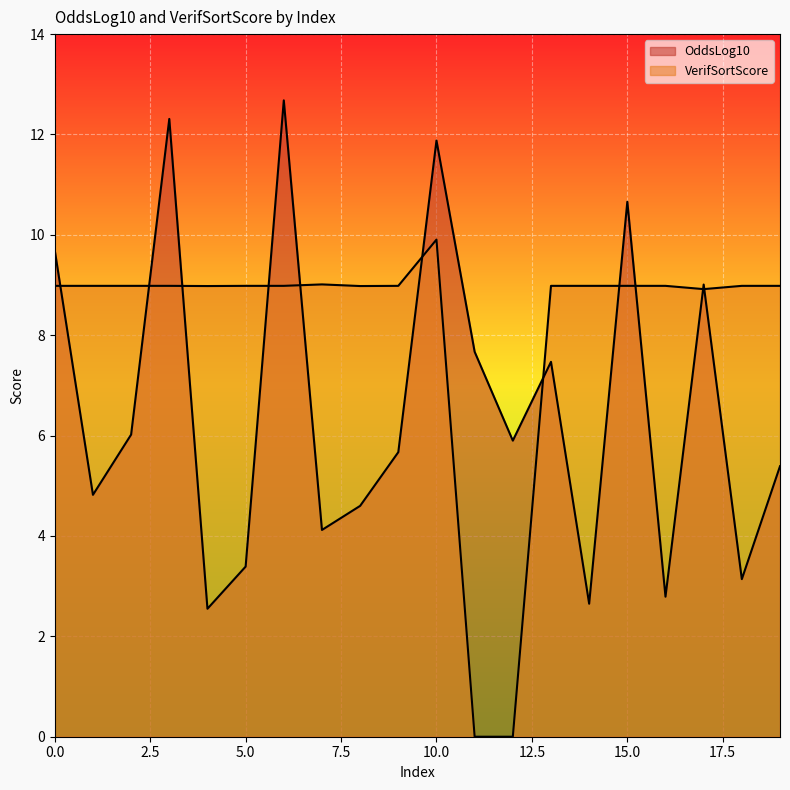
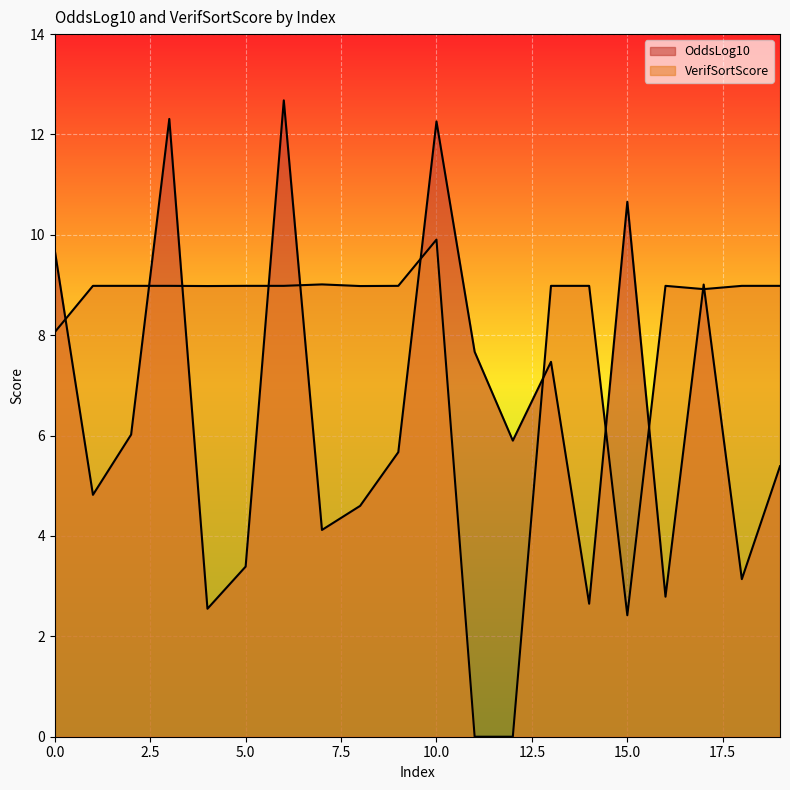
VerifSortScore, 0.0: 9.0 -> 8.1
OddsLog10, 10.0: 11.9 -> 12.3
VerifSortScore, 15.0: 9.0 -> 2.4
